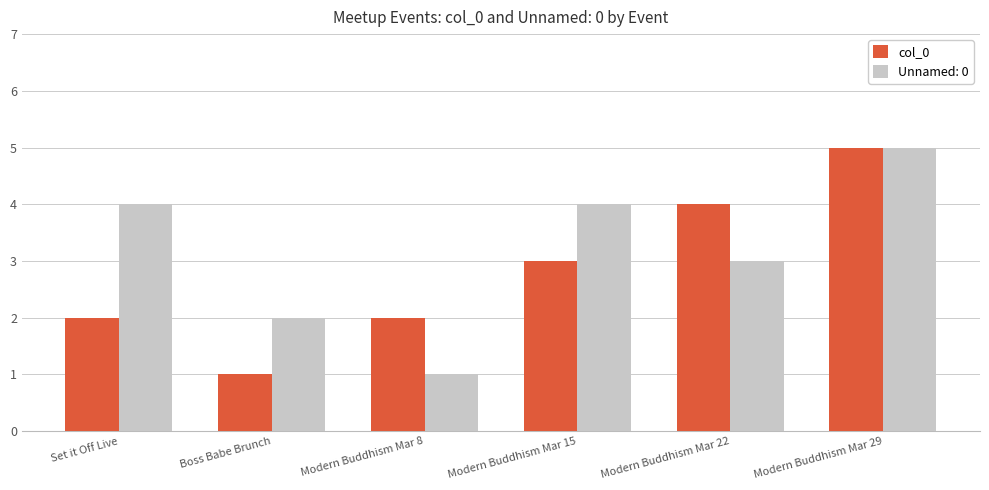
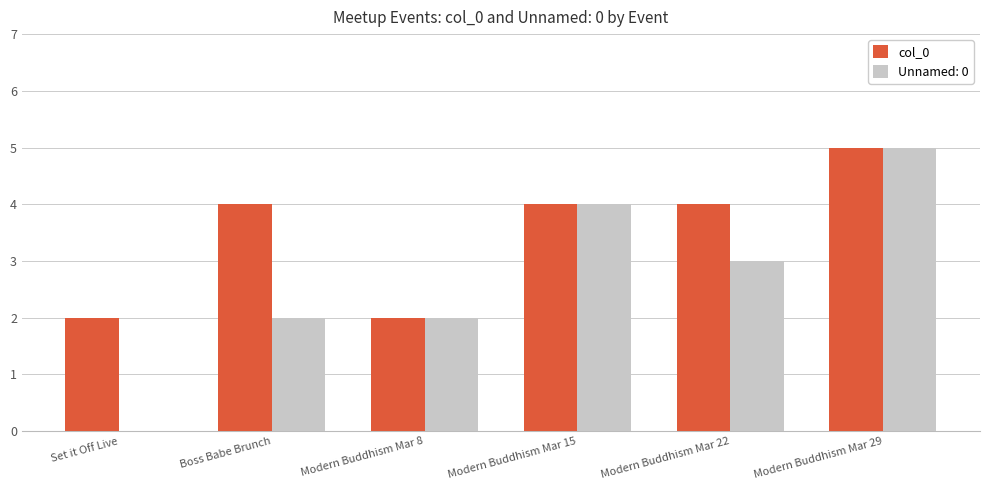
Unnamed: 0, Set it Off Live: 4 -> 0
col_0, Boss Babe Brunch: 1 -> 4
Unnamed: 0, Modern Buddhism Mar 8: 1 -> 2
col_0, Modern Buddhism Mar 15: 3 -> 4
